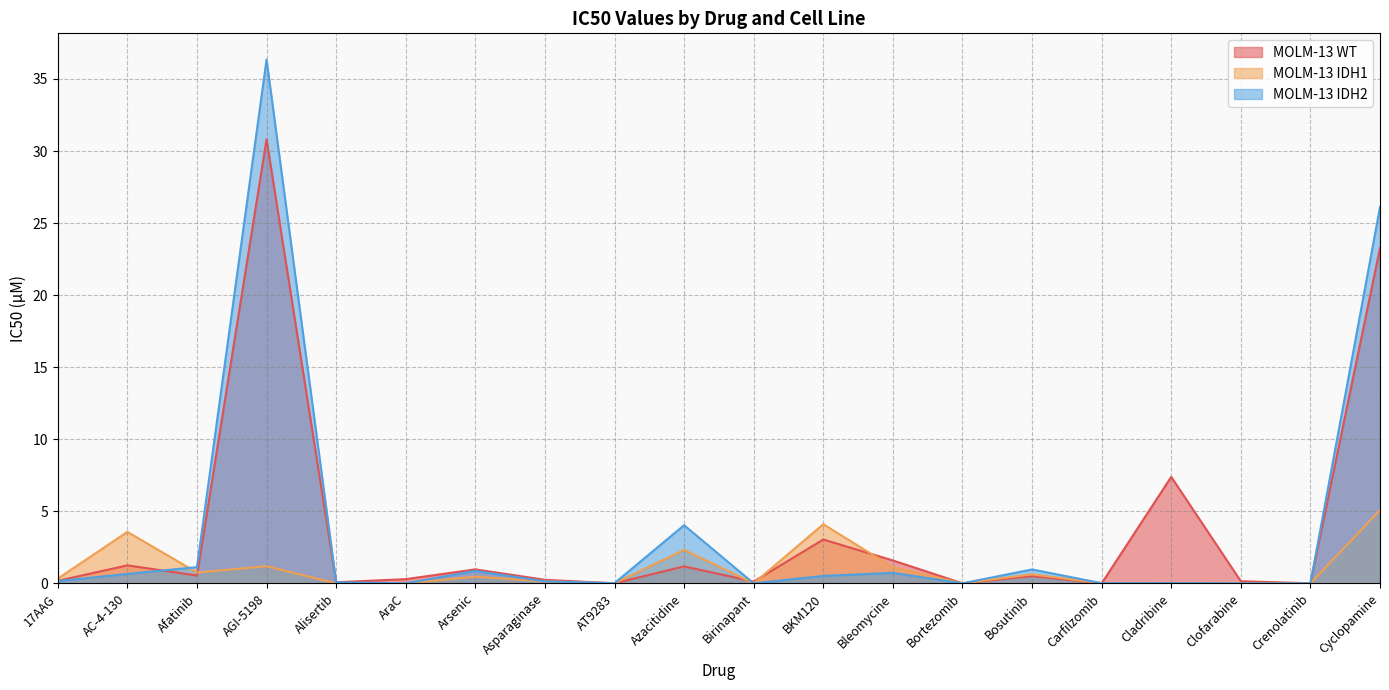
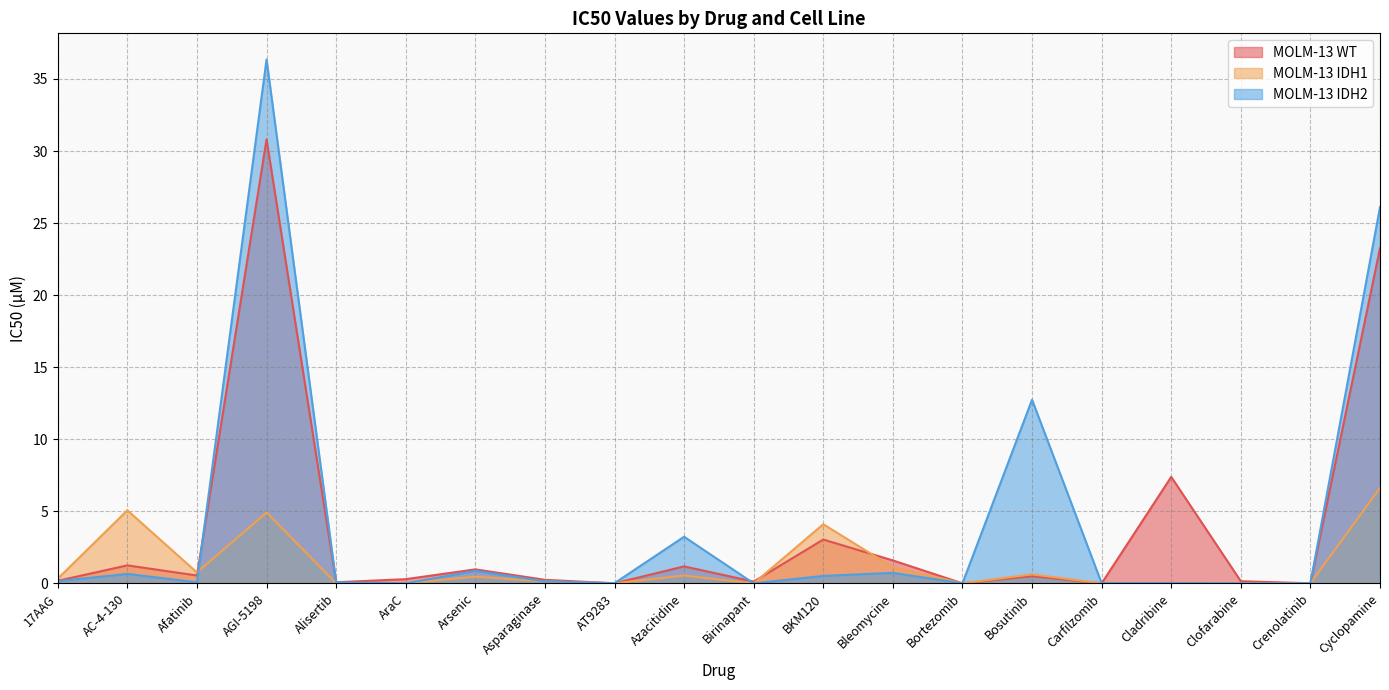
MOLM-13 IDH1, AC-4-130: 3.6 -> 5.1
MOLM-13 IDH2, Afatinib: 1.1 -> 0.1
MOLM-13 IDH1, AGI-5198: 1.2 -> 4.9
MOLM-13 IDH1, Azacitidine: 2.3 -> 0.5
MOLM-13 IDH2, Azacitidine: 4.0 -> 3.2
MOLM-13 IDH2, Bosutinib: 1.0 -> 12.7
MOLM-13 IDH1, Cyclopamine: 5.1 -> 6.6
